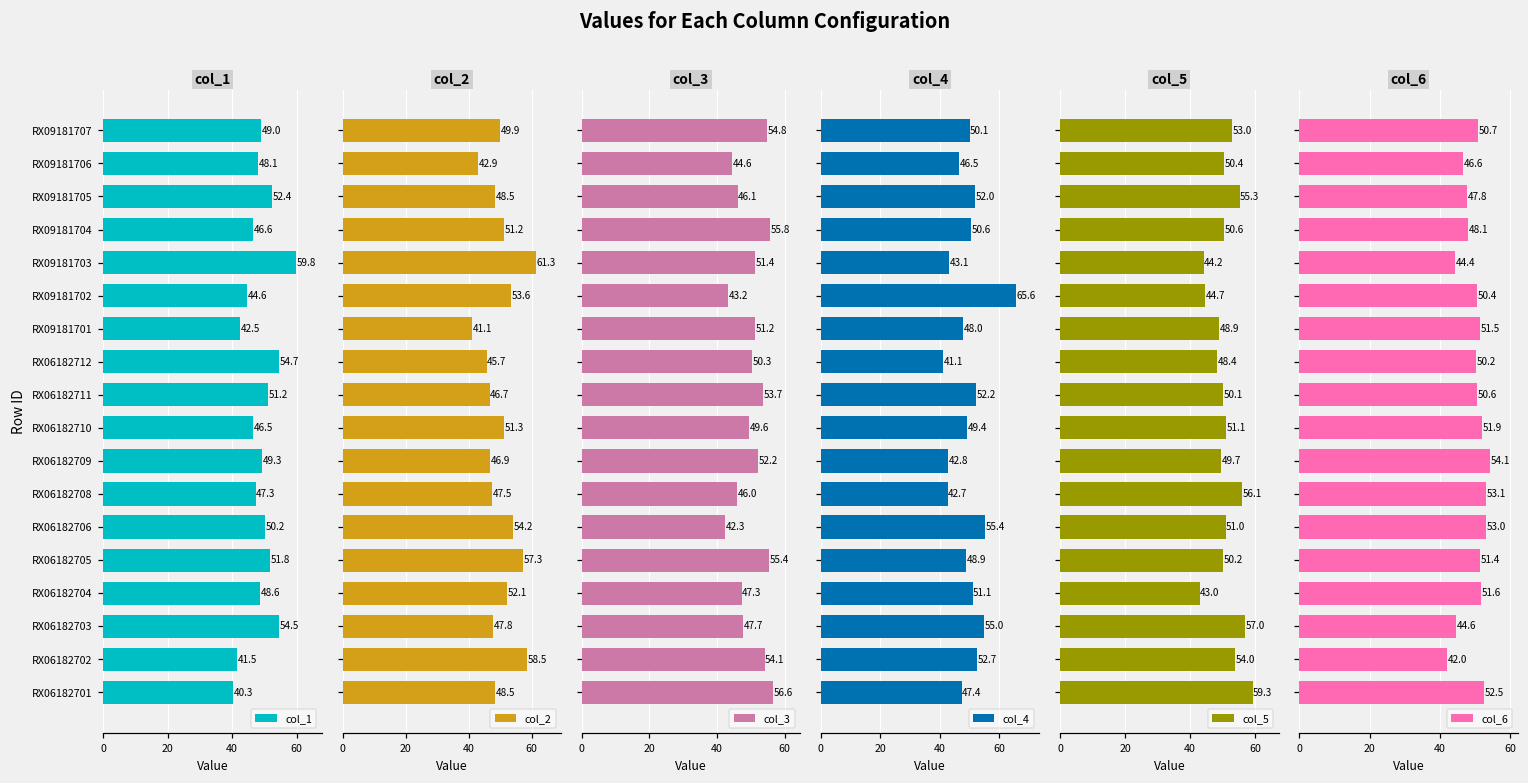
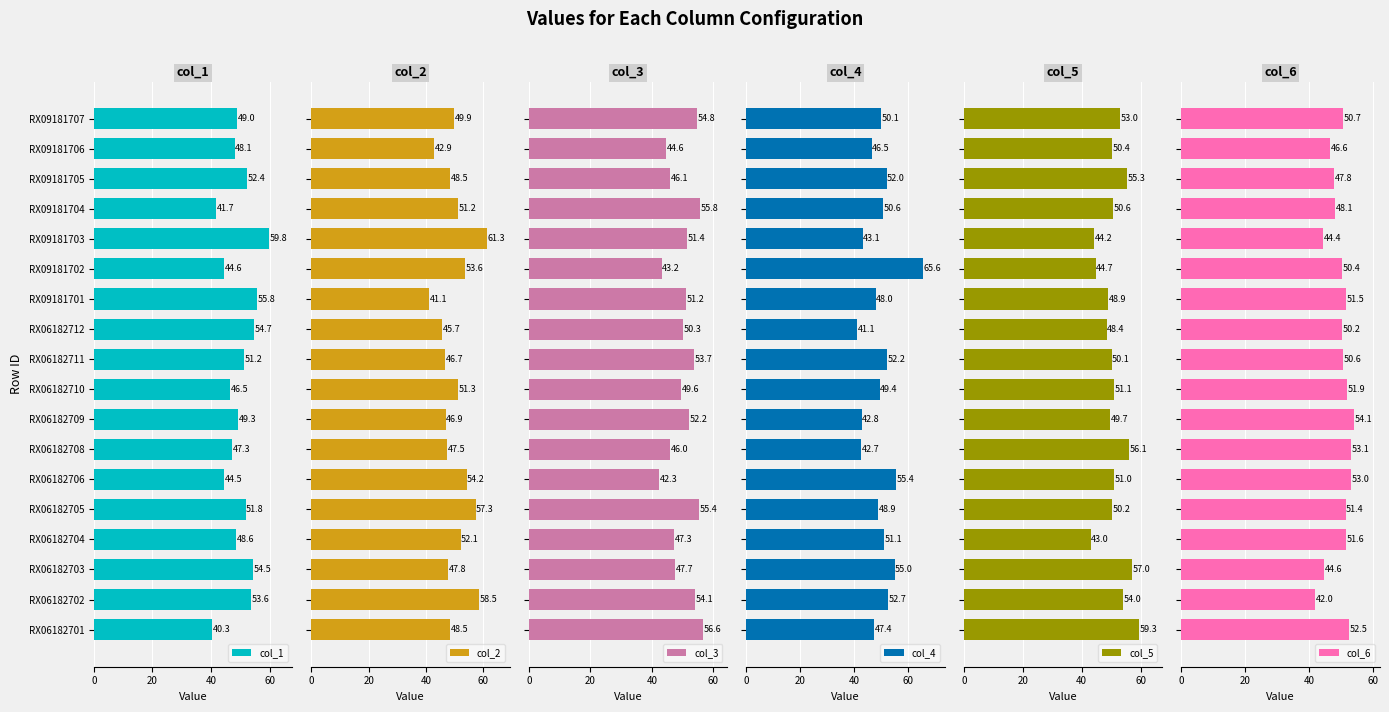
col_1, RX09181704: 46.6 -> 41.7
col_1, RX09181701: 42.5 -> 55.8
col_1, RX06182706: 50.2 -> 44.5
col_1, RX06182702: 41.5 -> 53.6
